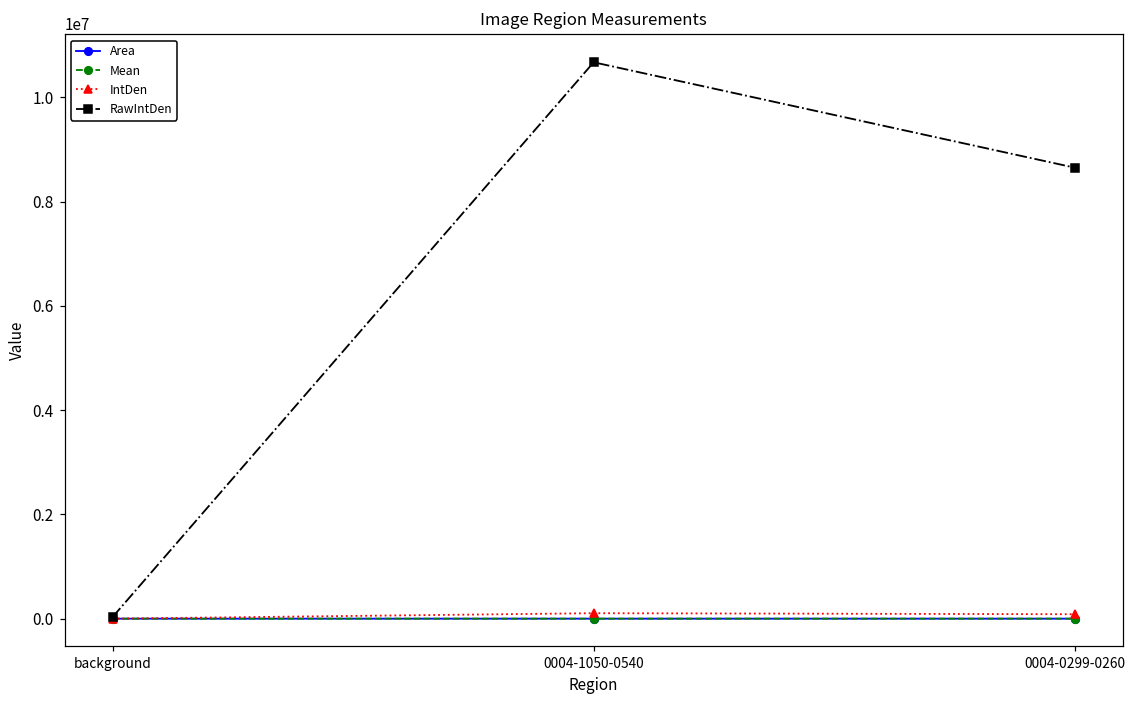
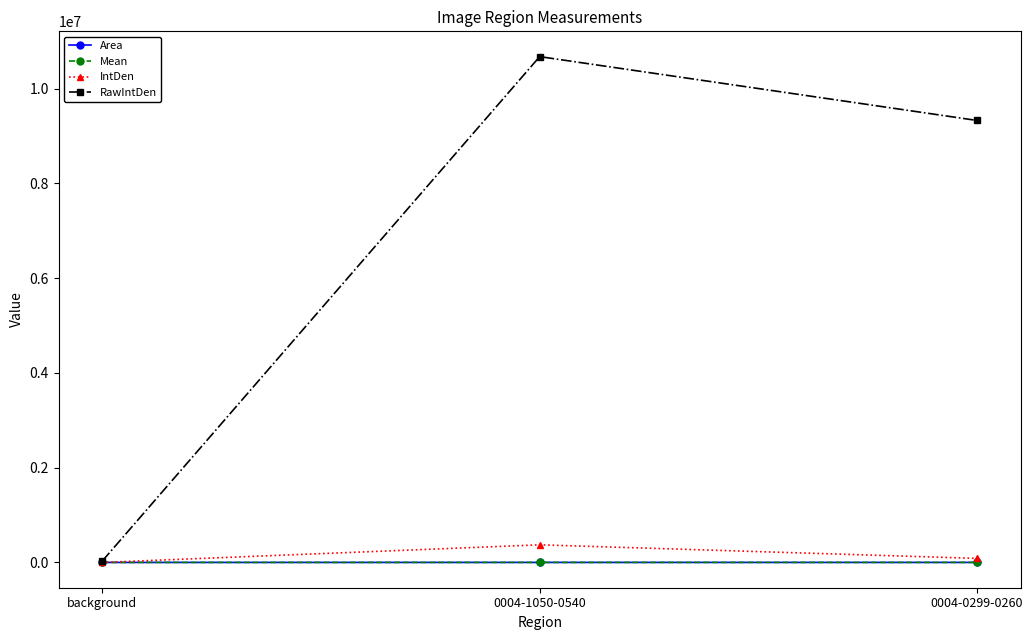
IntDen, 0004-1050-0540: 100000 -> 400000
RawIntDen, 0004-0299-0260: 8700000 -> 9300000
